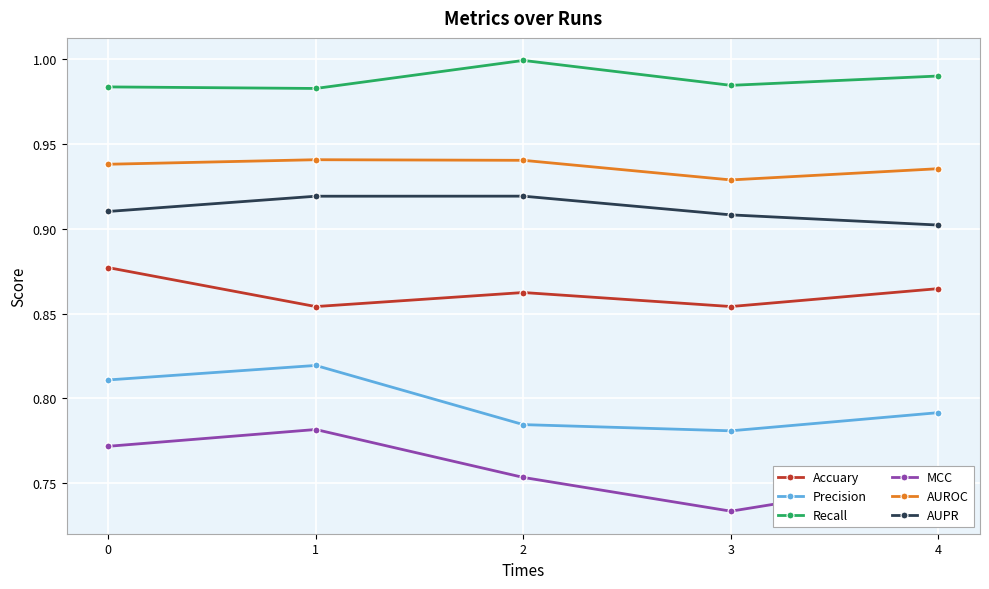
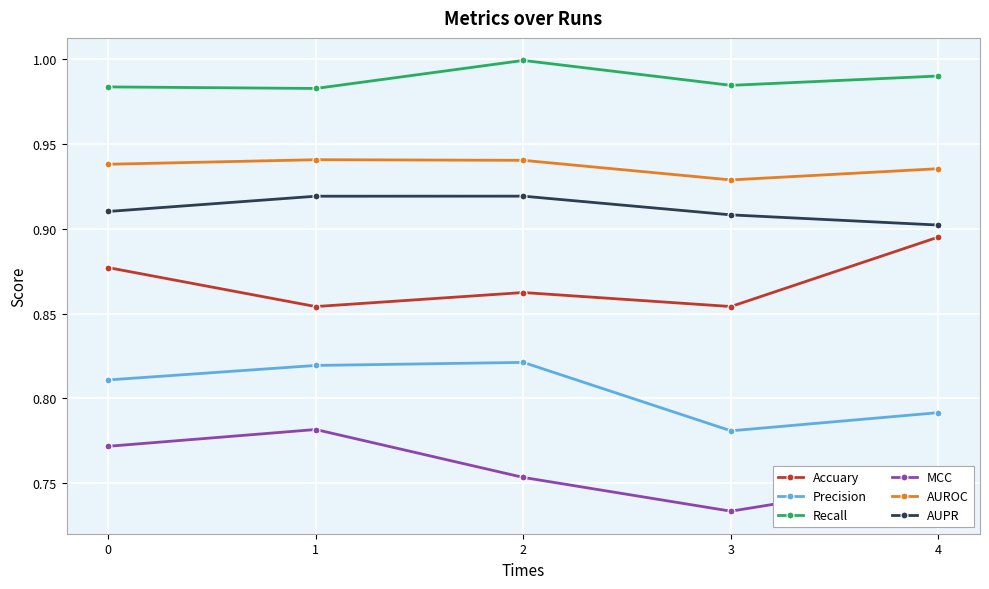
Precision, 2: 0.785 -> 0.821
Accuary, 4: 0.865 -> 0.895
